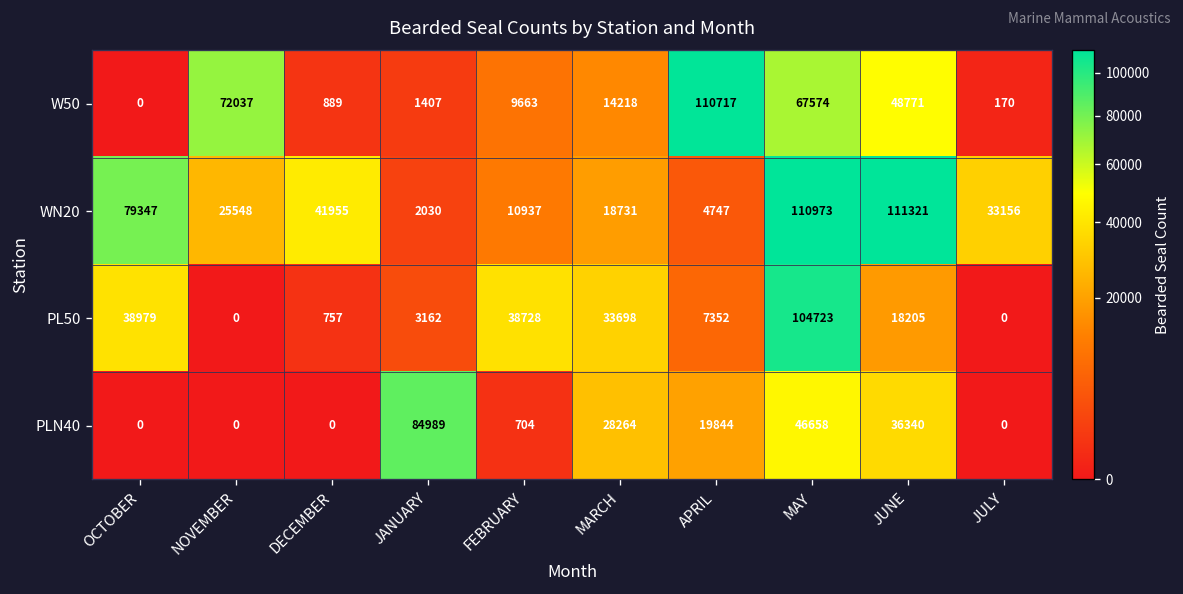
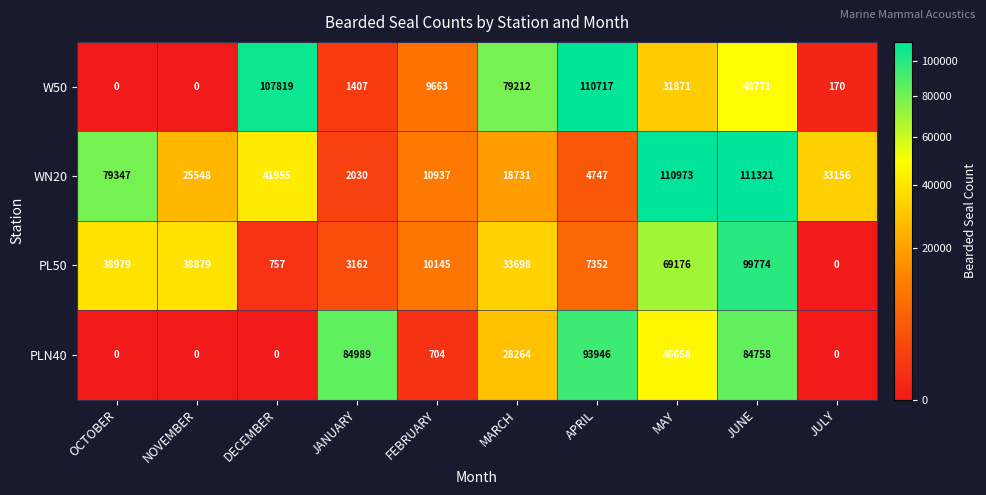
W50, NOVEMBER: 72037 -> 0
W50, DECEMBER: 889 -> 107819
W50, MARCH: 14218 -> 79212
W50, MAY: 67574 -> 31871
PL50, NOVEMBER: 0 -> 38879
PL50, FEBRUARY: 38728 -> 10145
PL50, MAY: 104723 -> 69176
PL50, JUNE: 18205 -> 99774
PLN40, APRIL: 19844 -> 93946
PLN40, JUNE: 36340 -> 84758
